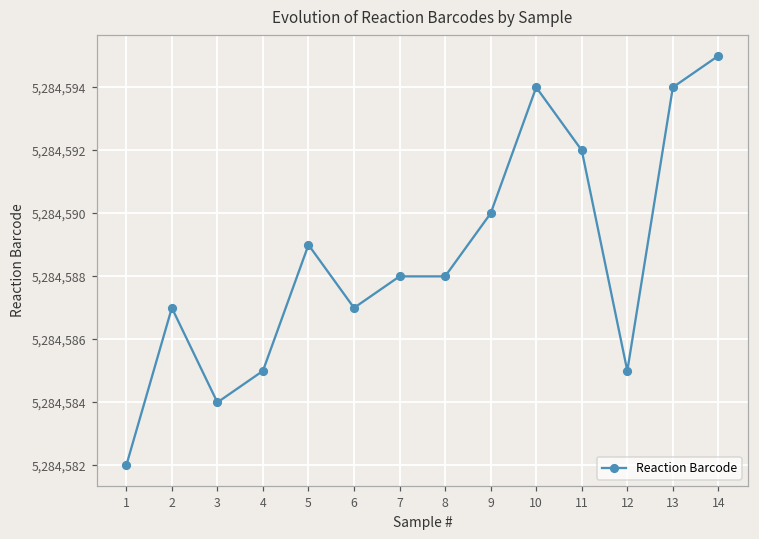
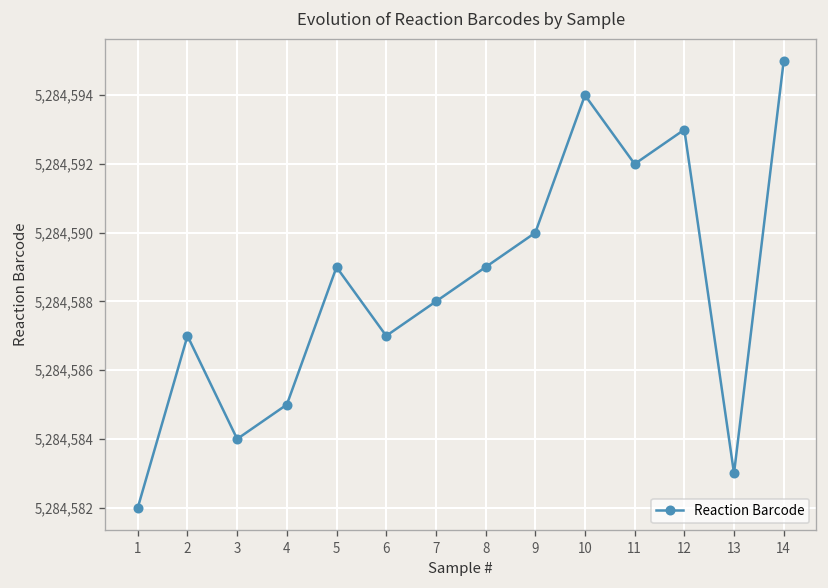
8: 5,284,588 -> 5,284,589
12: 5,284,585 -> 5,284,593
13: 5,284,594 -> 5,284,583
